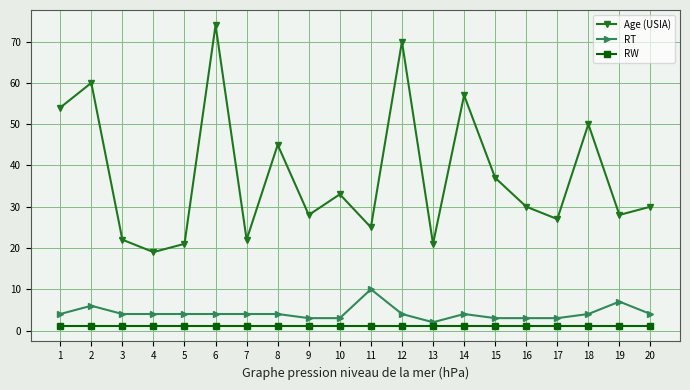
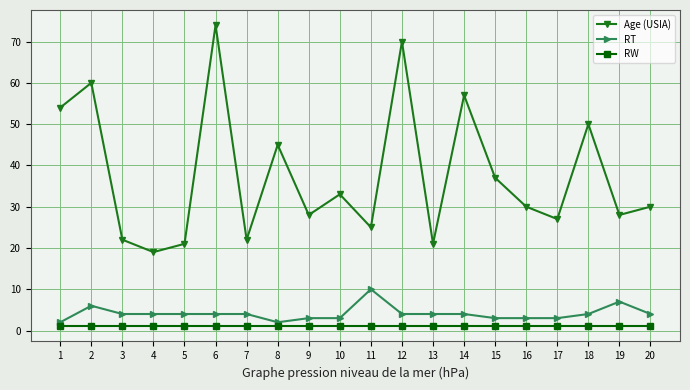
RT, 1: 4 -> 2
RT, 8: 4 -> 2
RT, 13: 2 -> 4
